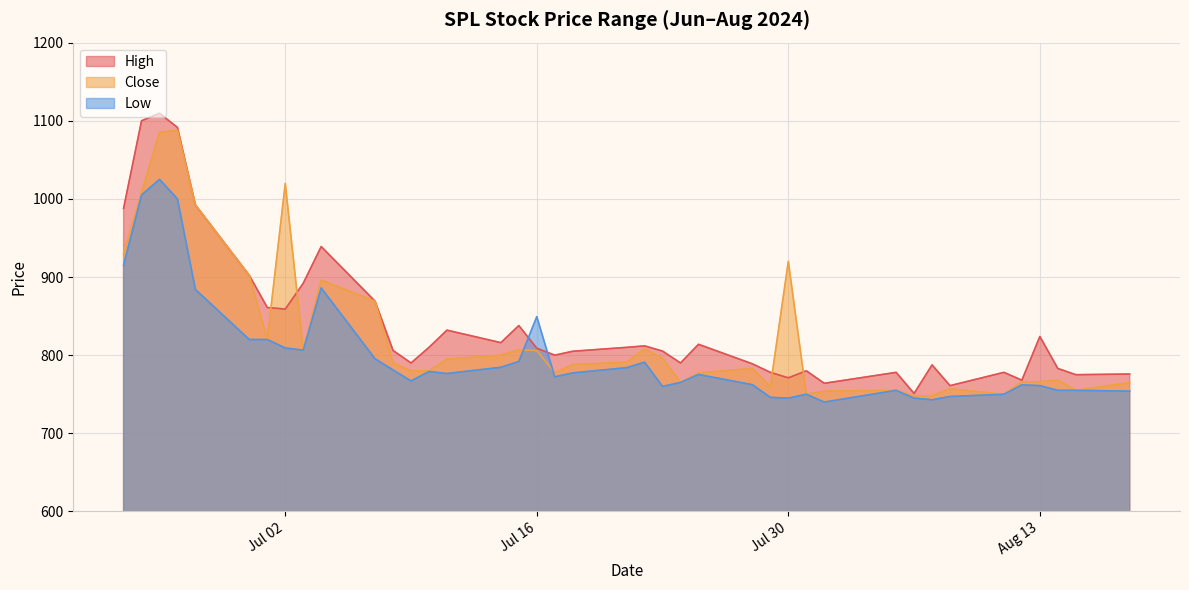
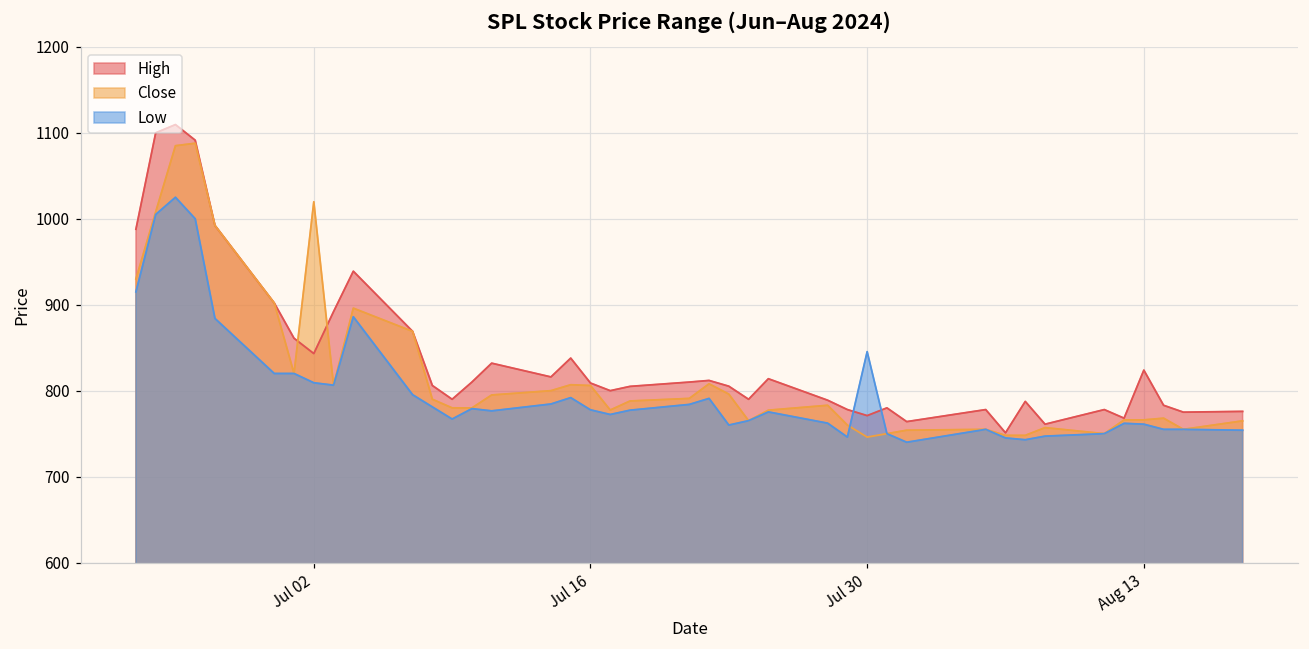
High, Jul 02: 860 -> 840
Low, Jul 16: 850 -> 780
Close, Jul 30: 920 -> 750
Low, Jul 30: 750 -> 850
